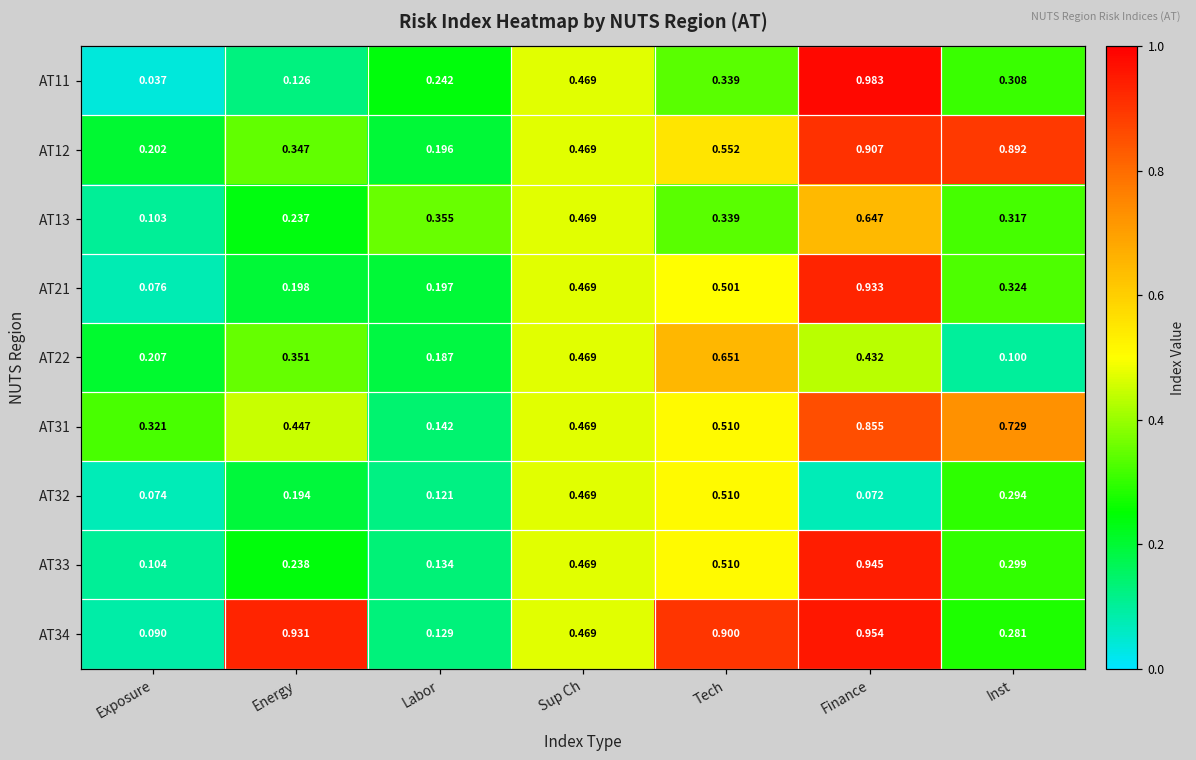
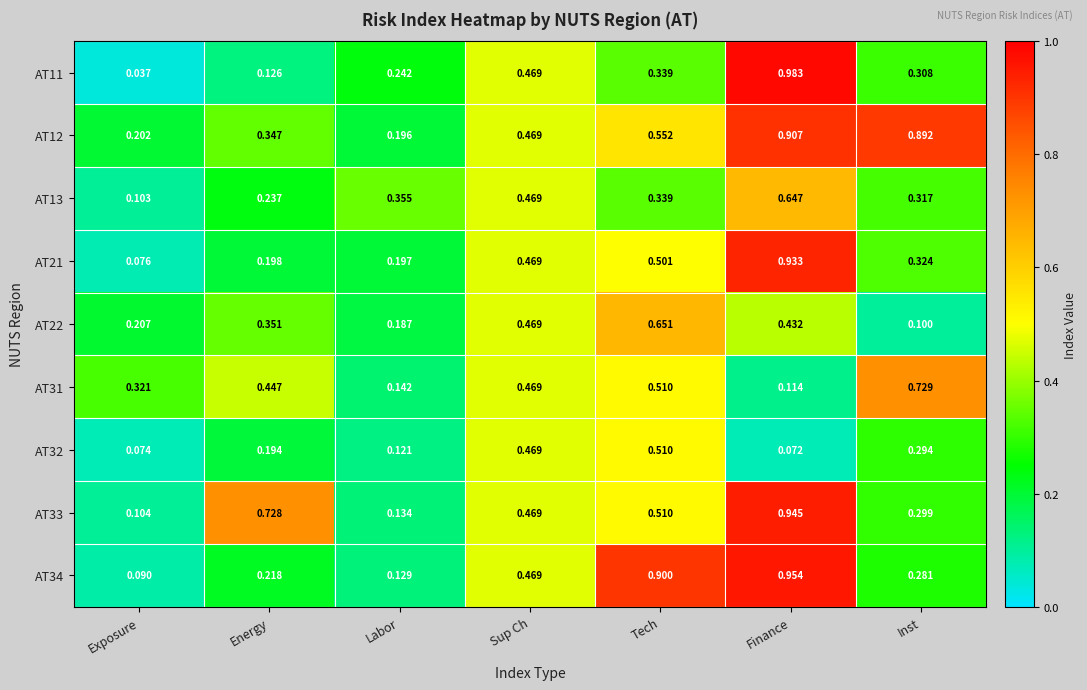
AT31, Finance: 0.855 -> 0.114
AT33, Energy: 0.238 -> 0.728
AT34, Energy: 0.931 -> 0.218
